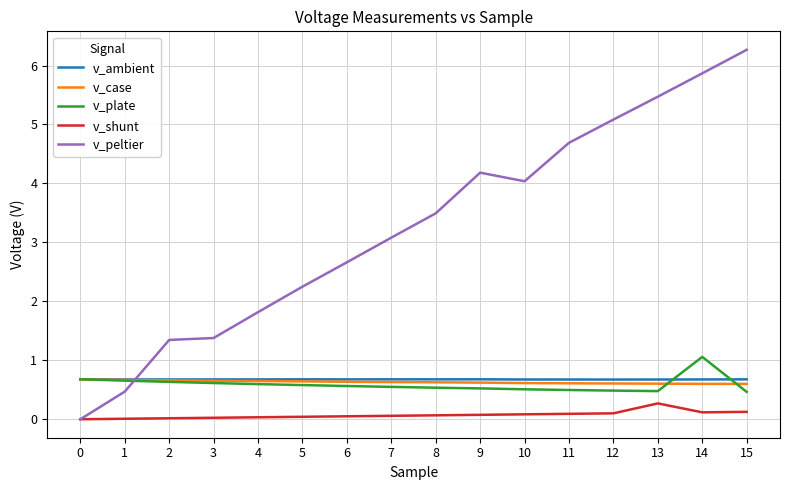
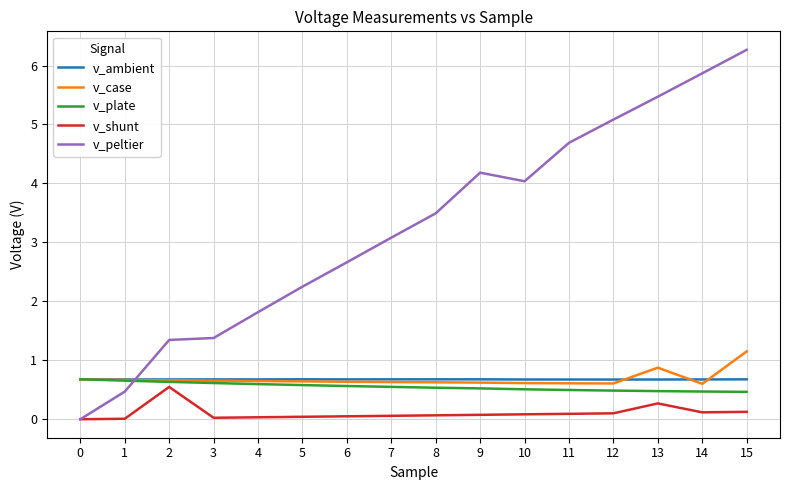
v_shunt, 2: 0.0 -> 0.5
v_case, 13: 0.6 -> 0.9
v_plate, 14: 1.1 -> 0.5
v_case, 15: 0.6 -> 1.2
